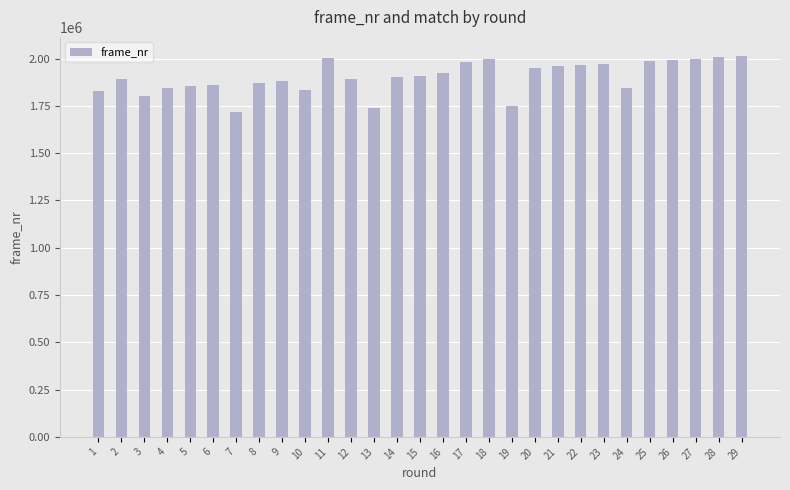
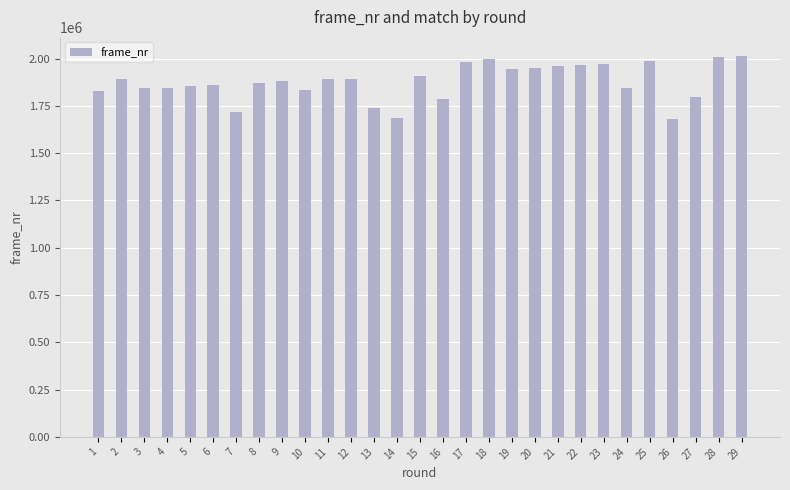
3: 1800000 -> 1840000
11: 2000000 -> 1890000
14: 1910000 -> 1690000
16: 1930000 -> 1790000
19: 1750000 -> 1950000
26: 1990000 -> 1680000
27: 2000000 -> 1800000
